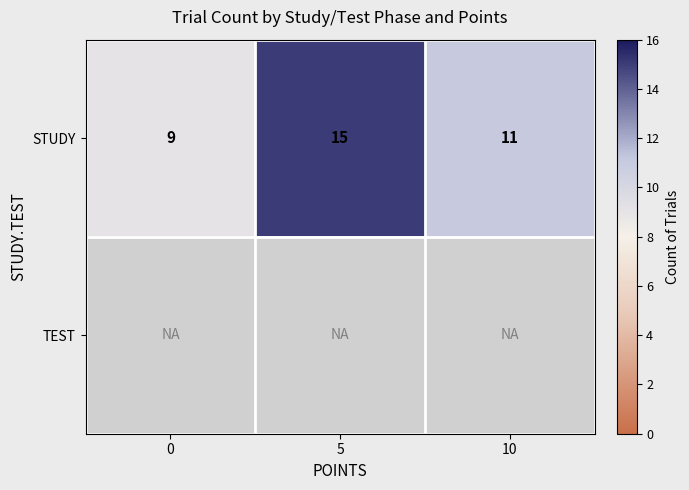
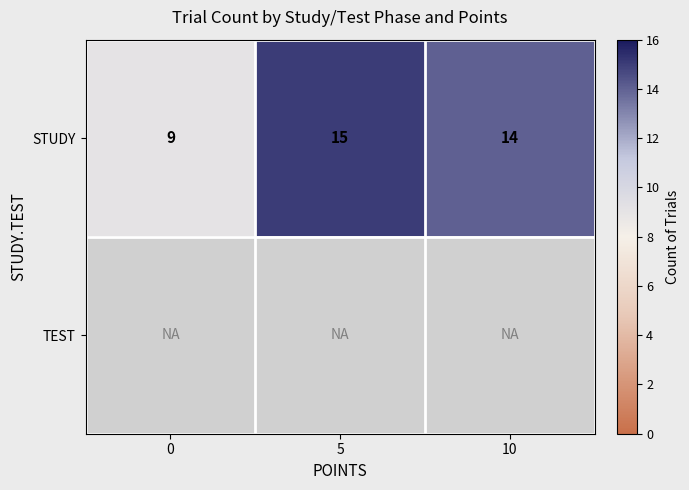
STUDY, 10: 11 -> 14
